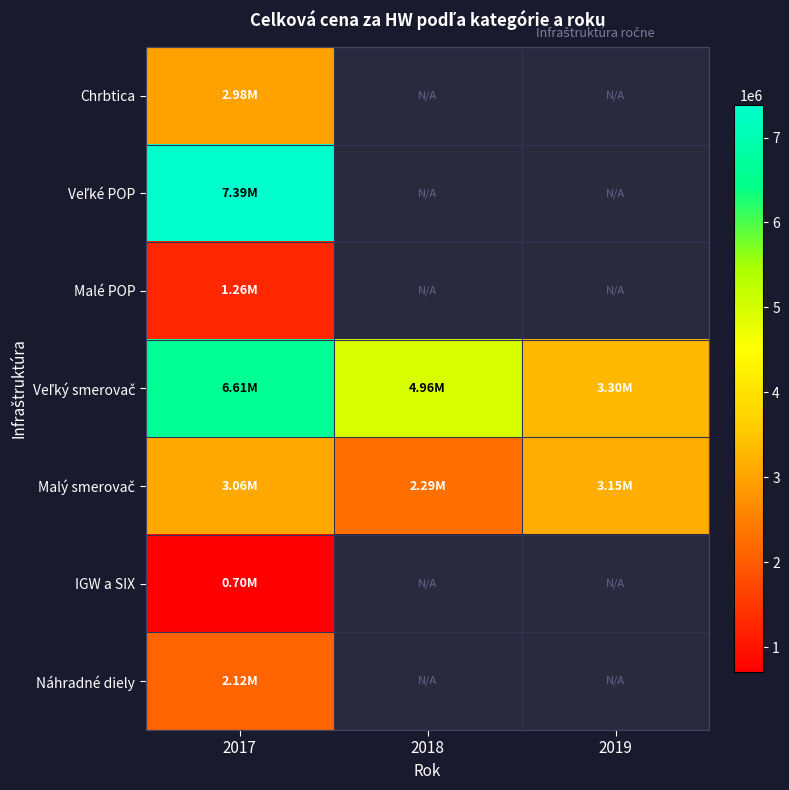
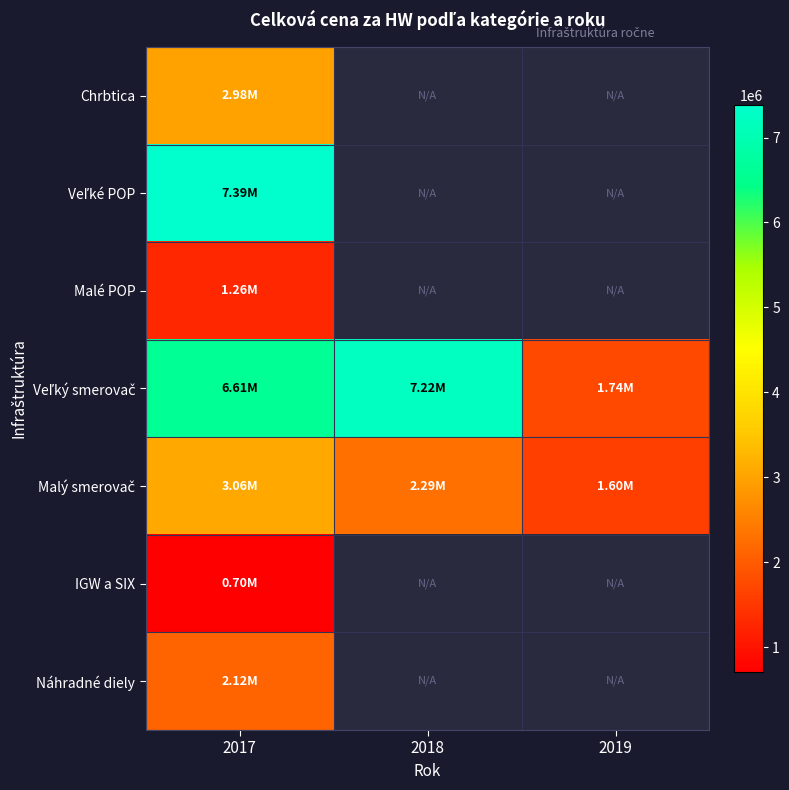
Veľký smerovač, 2018: 4.96M -> 7.22M
Veľký smerovač, 2019: 3.30M -> 1.74M
Malý smerovač, 2019: 3.15M -> 1.60M
